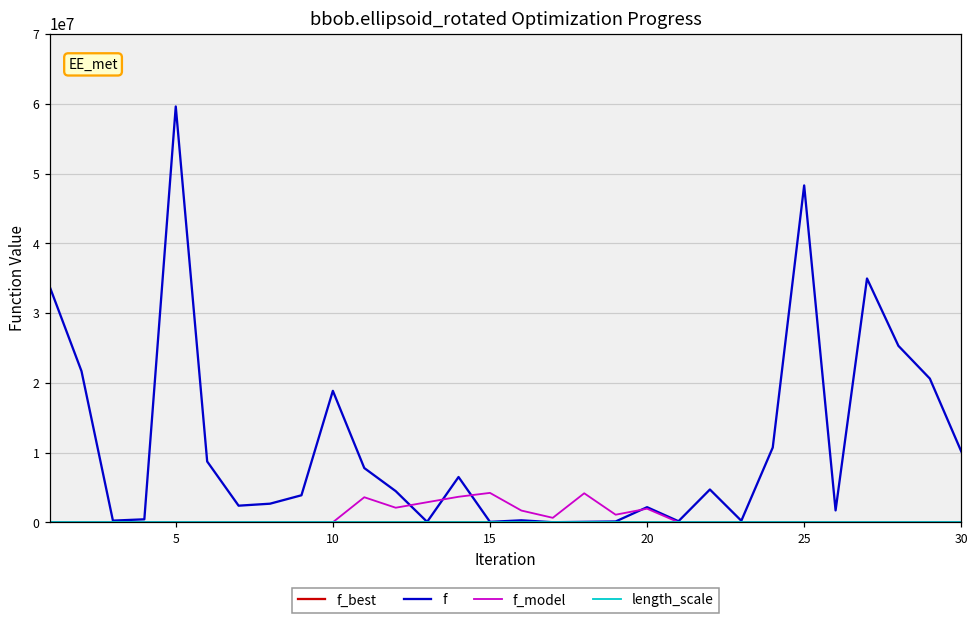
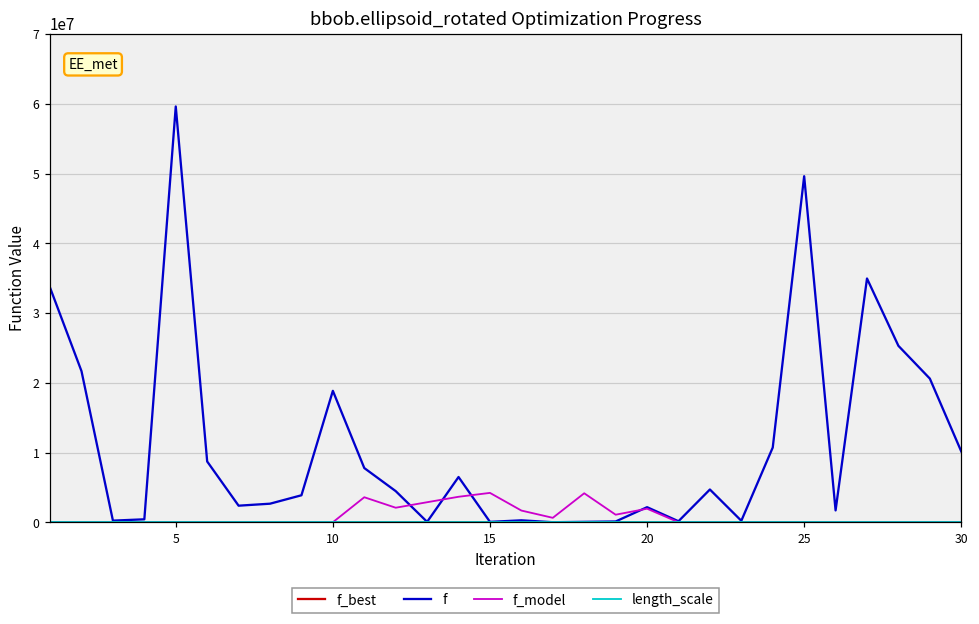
f, 25: 48000000 -> 50000000
